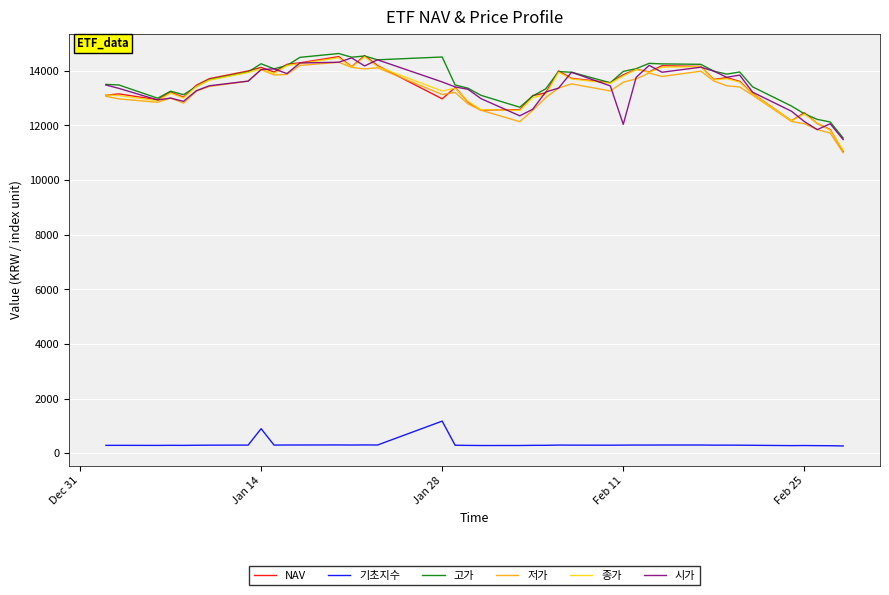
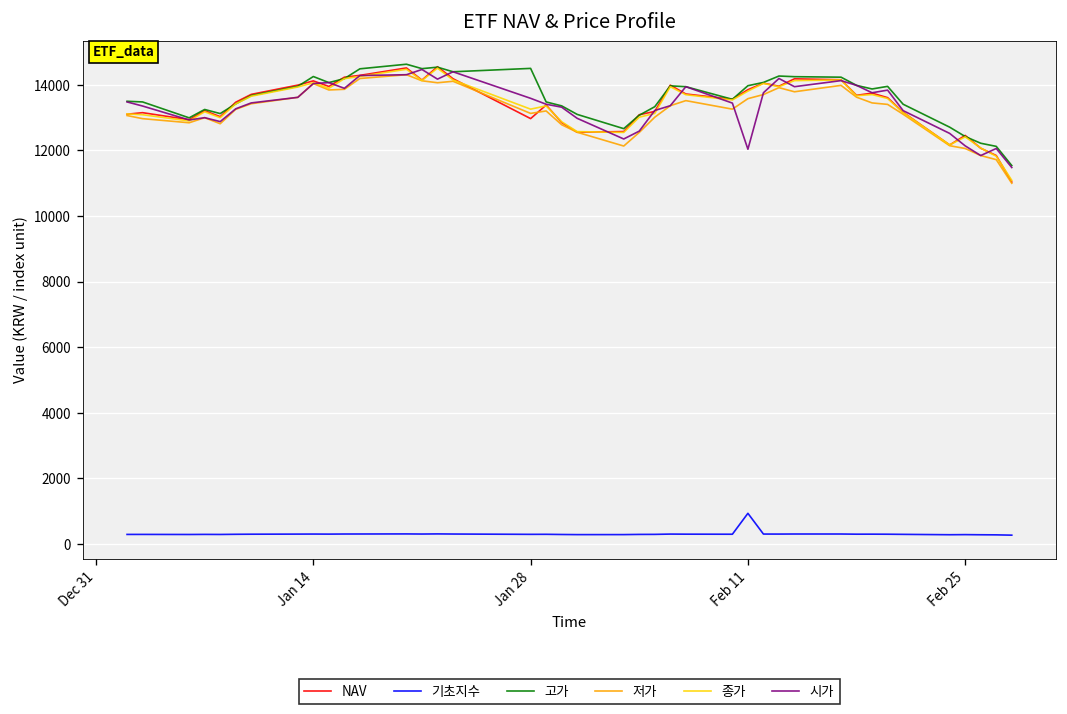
기초지수, Jan 14: 900 -> 300
기초지수, Jan 28: 1200 -> 300
기초지수, Feb 11: 300 -> 900
